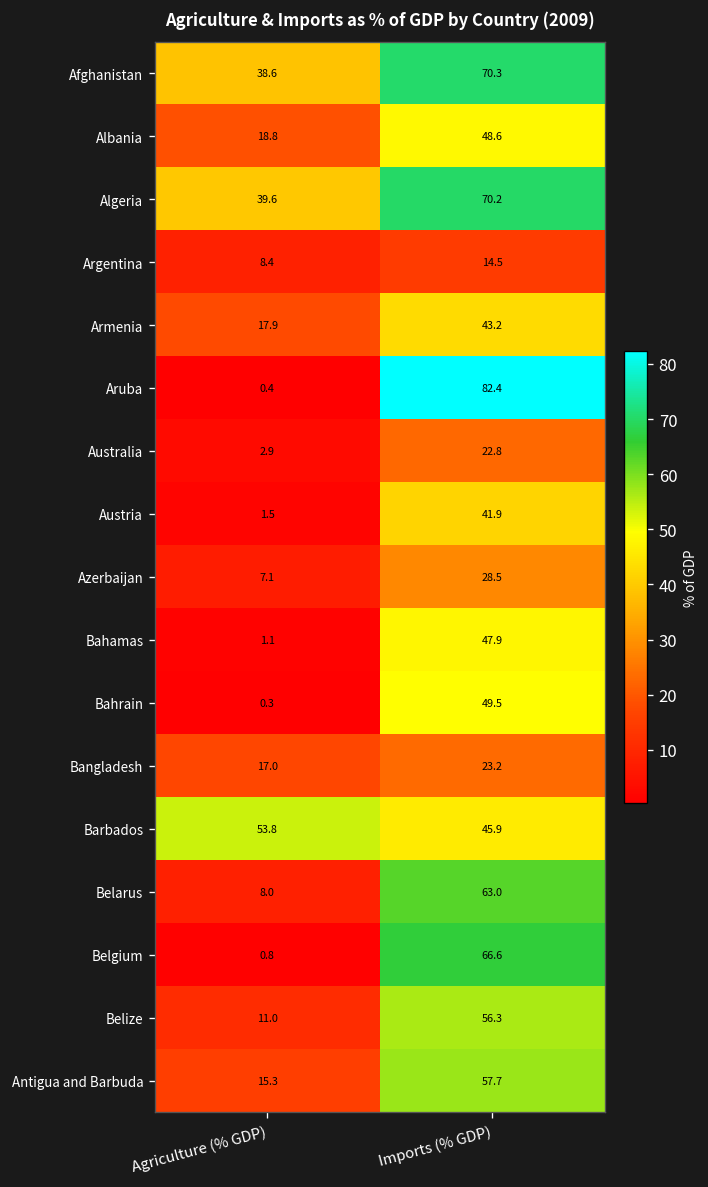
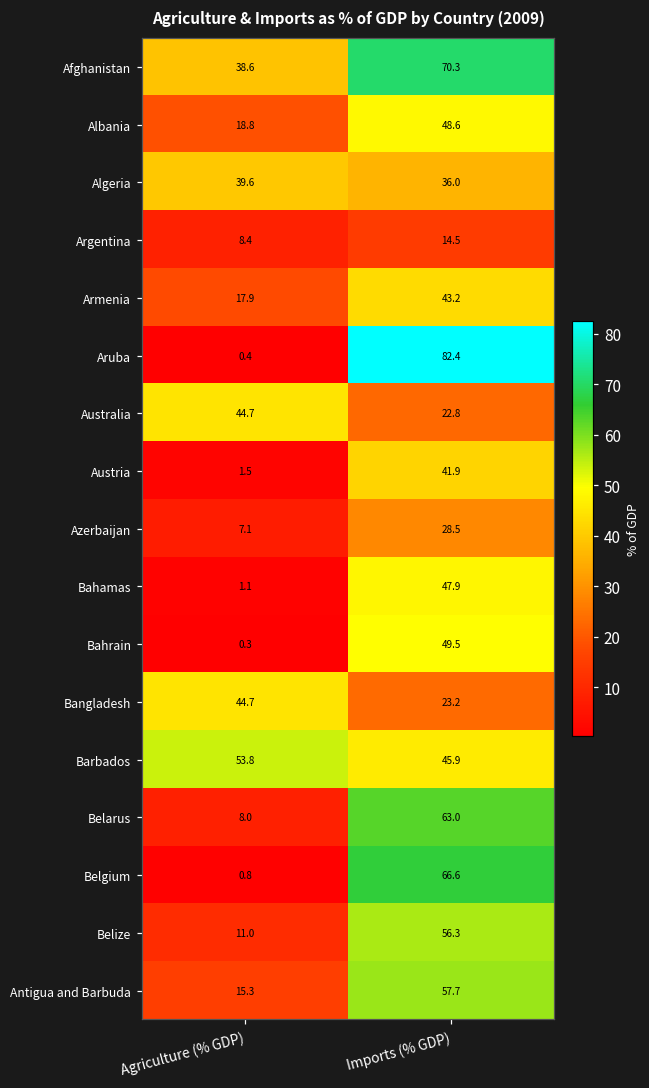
Algeria, Imports (% GDP): 70.2 -> 36.0
Australia, Agriculture (% GDP): 2.9 -> 44.7
Bangladesh, Agriculture (% GDP): 17.0 -> 44.7
